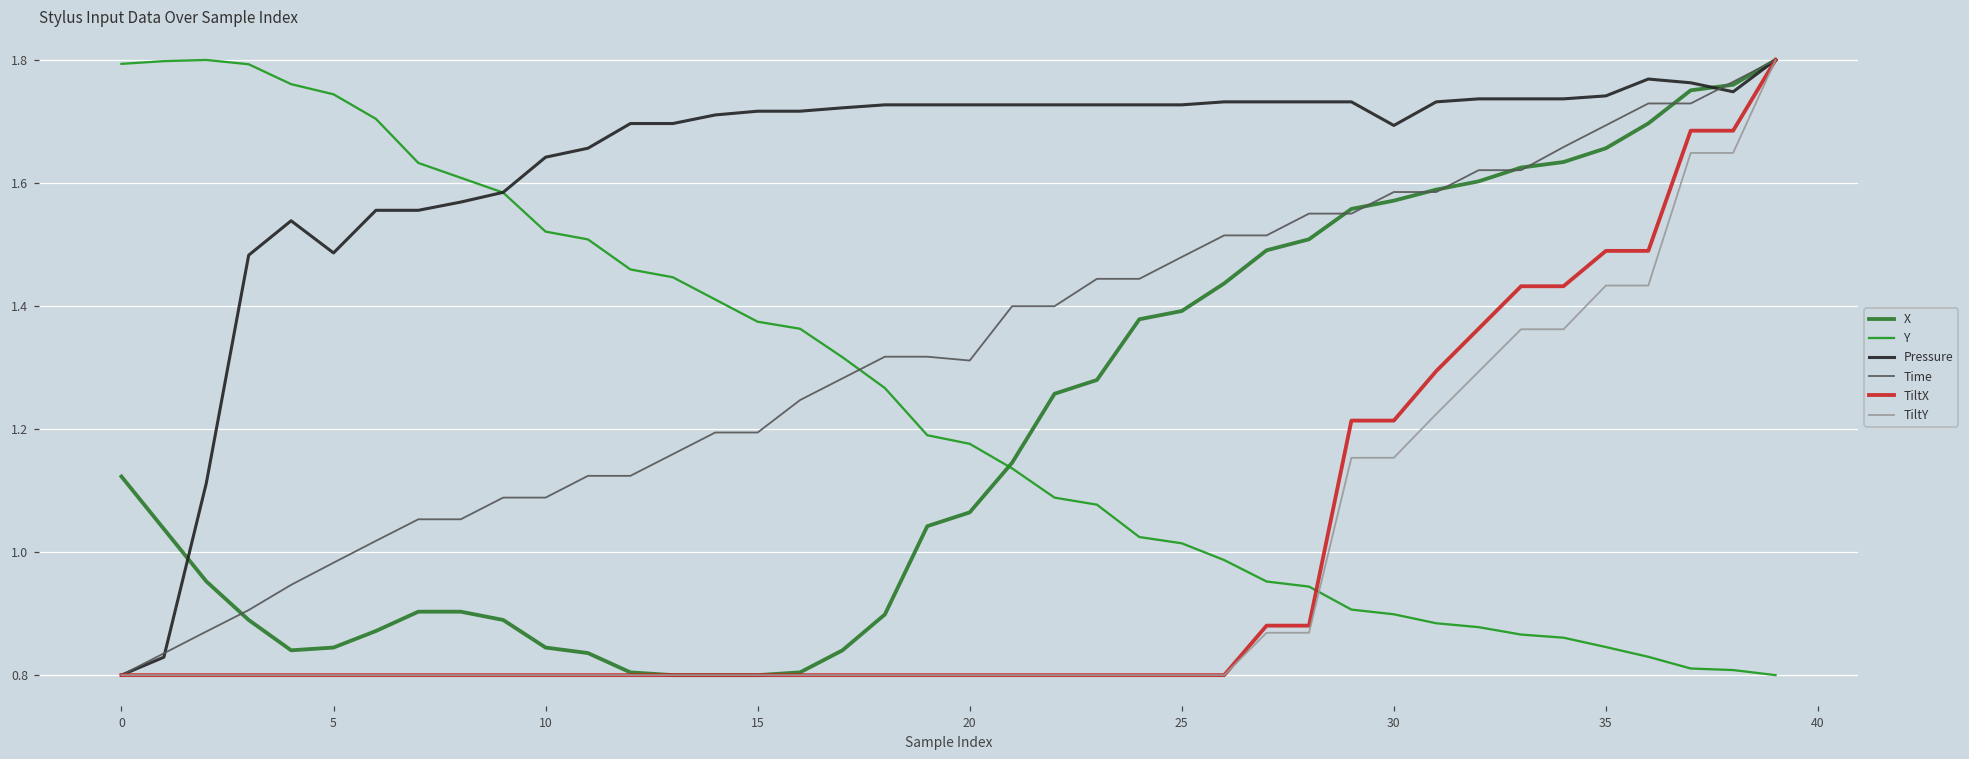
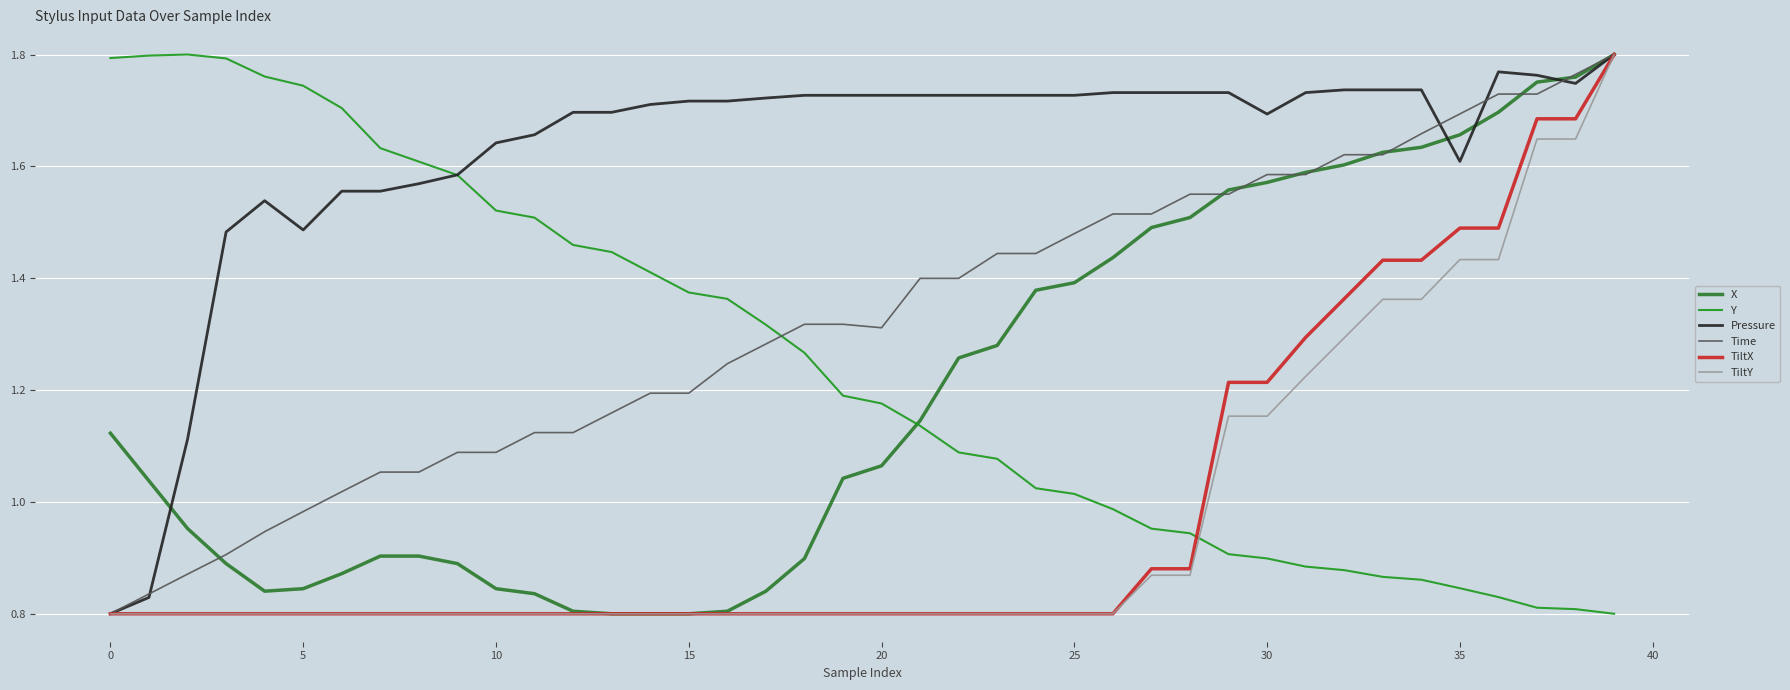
Pressure, 35: 1.74 -> 1.61
